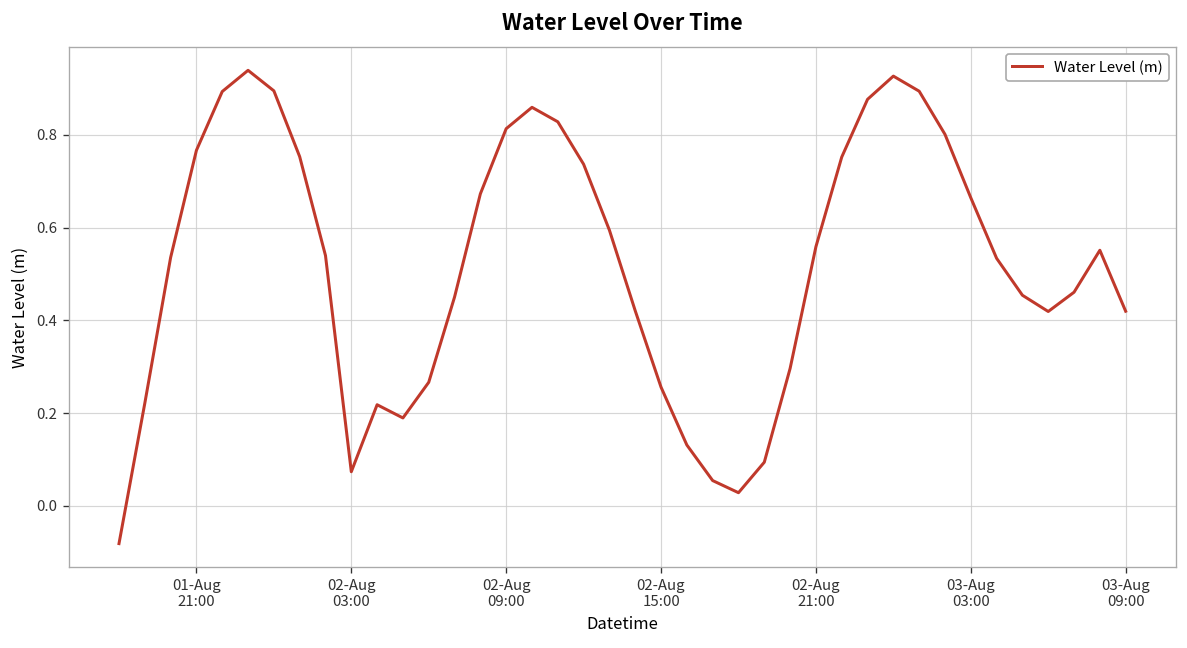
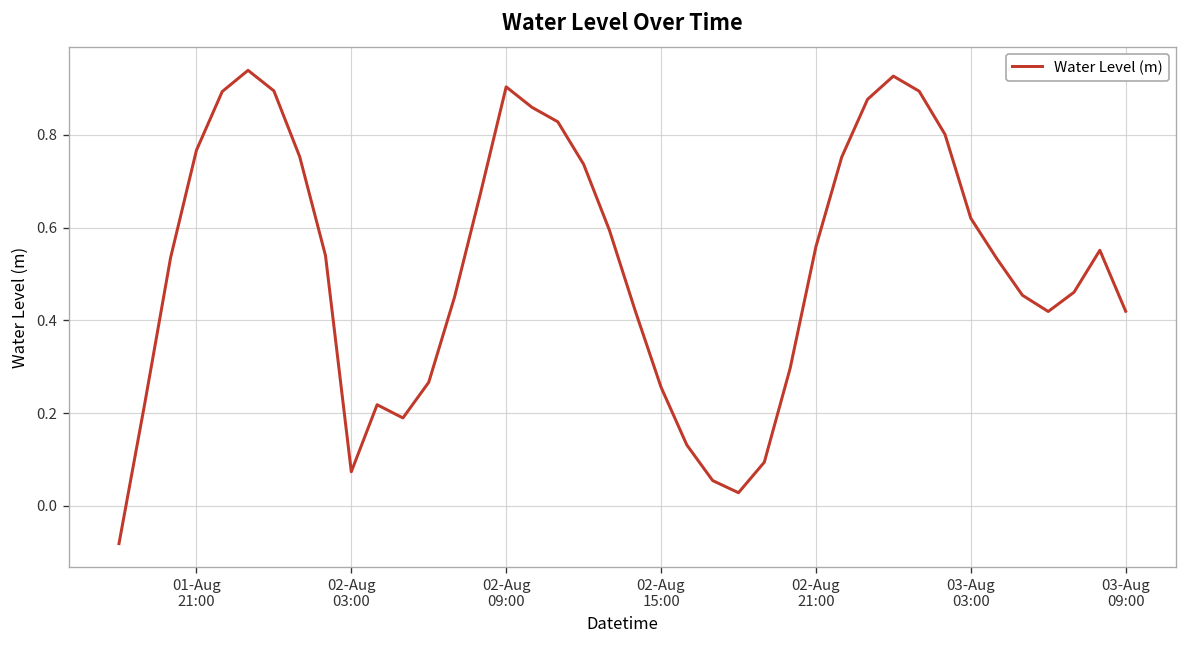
02-Aug 09:00: 0.81 -> 0.90
03-Aug 03:00: 0.66 -> 0.62
